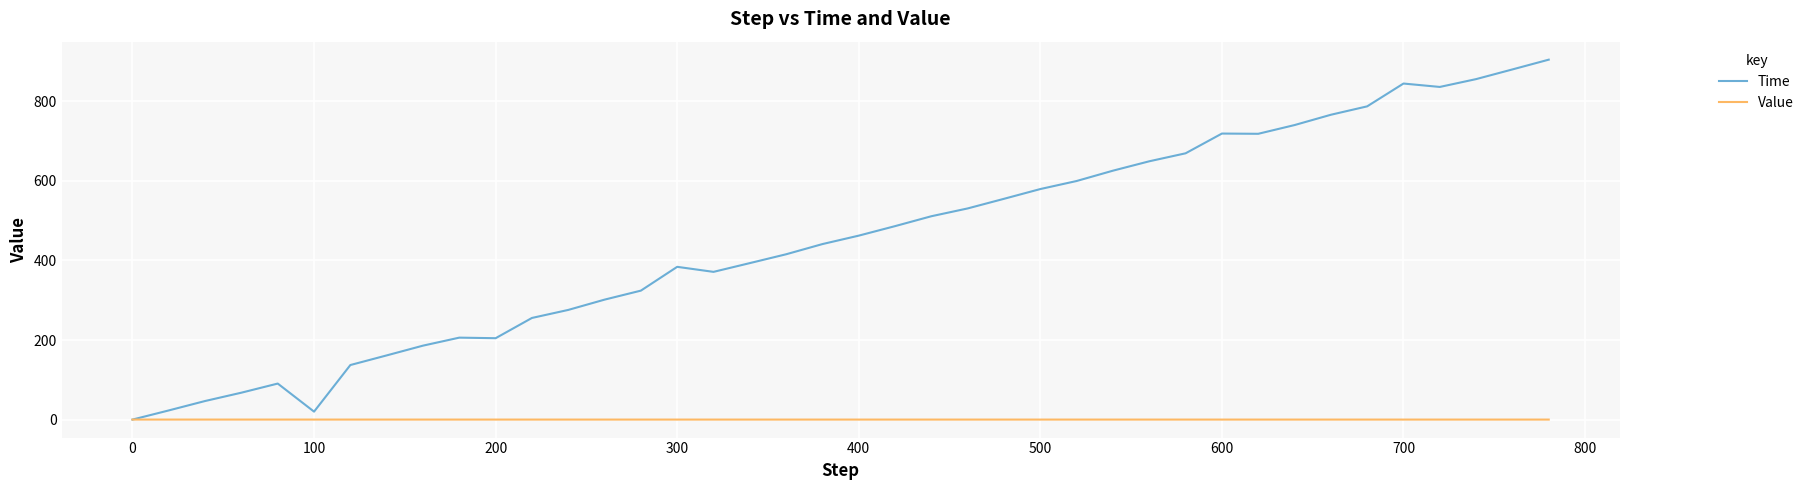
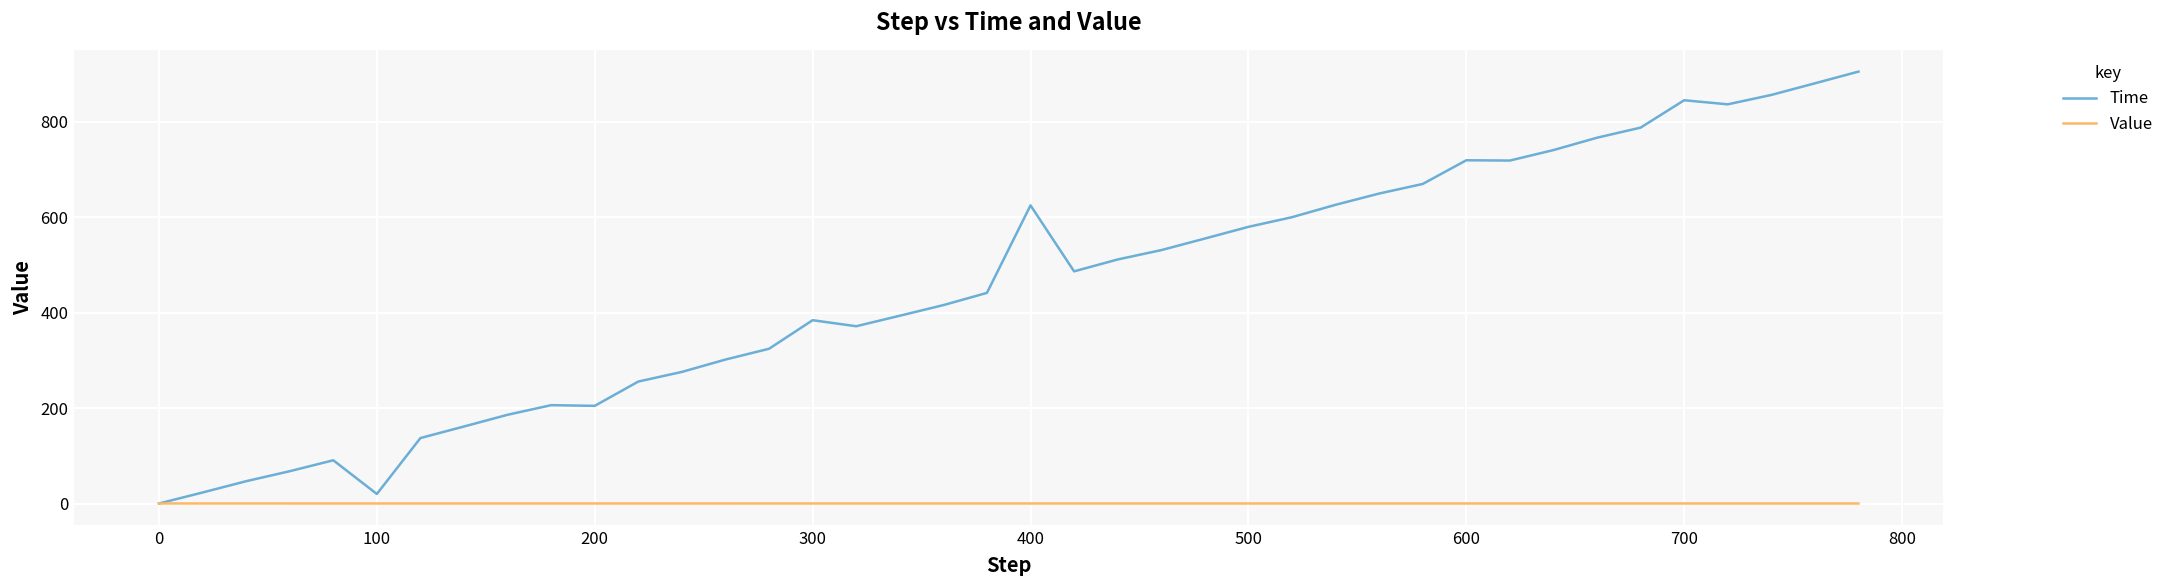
Time, 400: 460 -> 620
